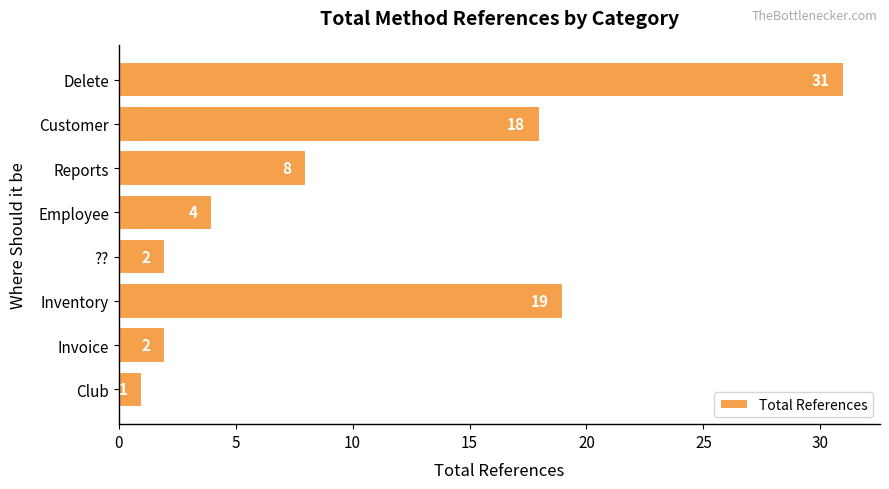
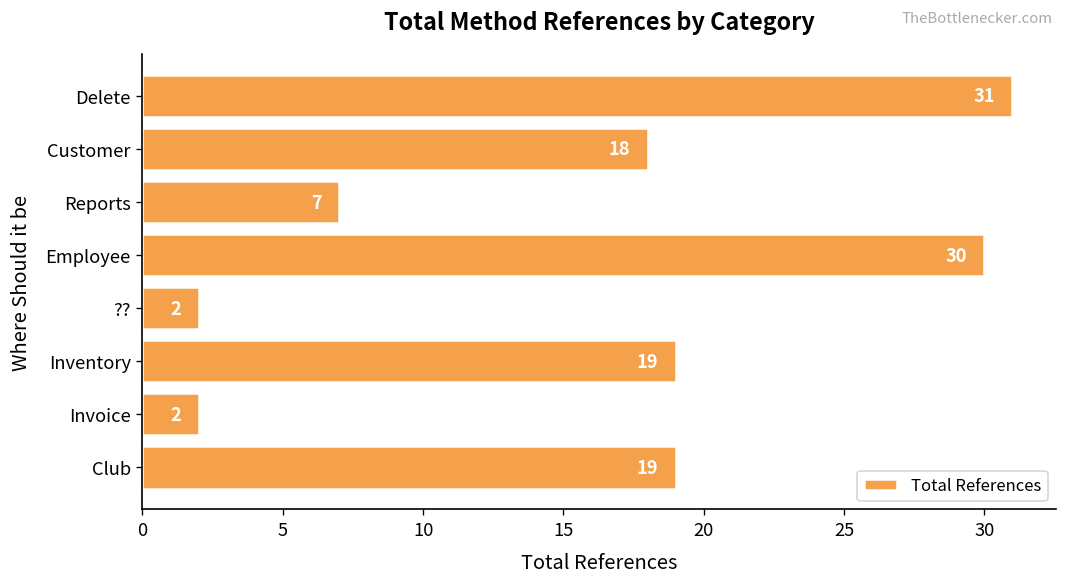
Reports: 8 -> 7
Employee: 4 -> 30
Club: 1 -> 19
